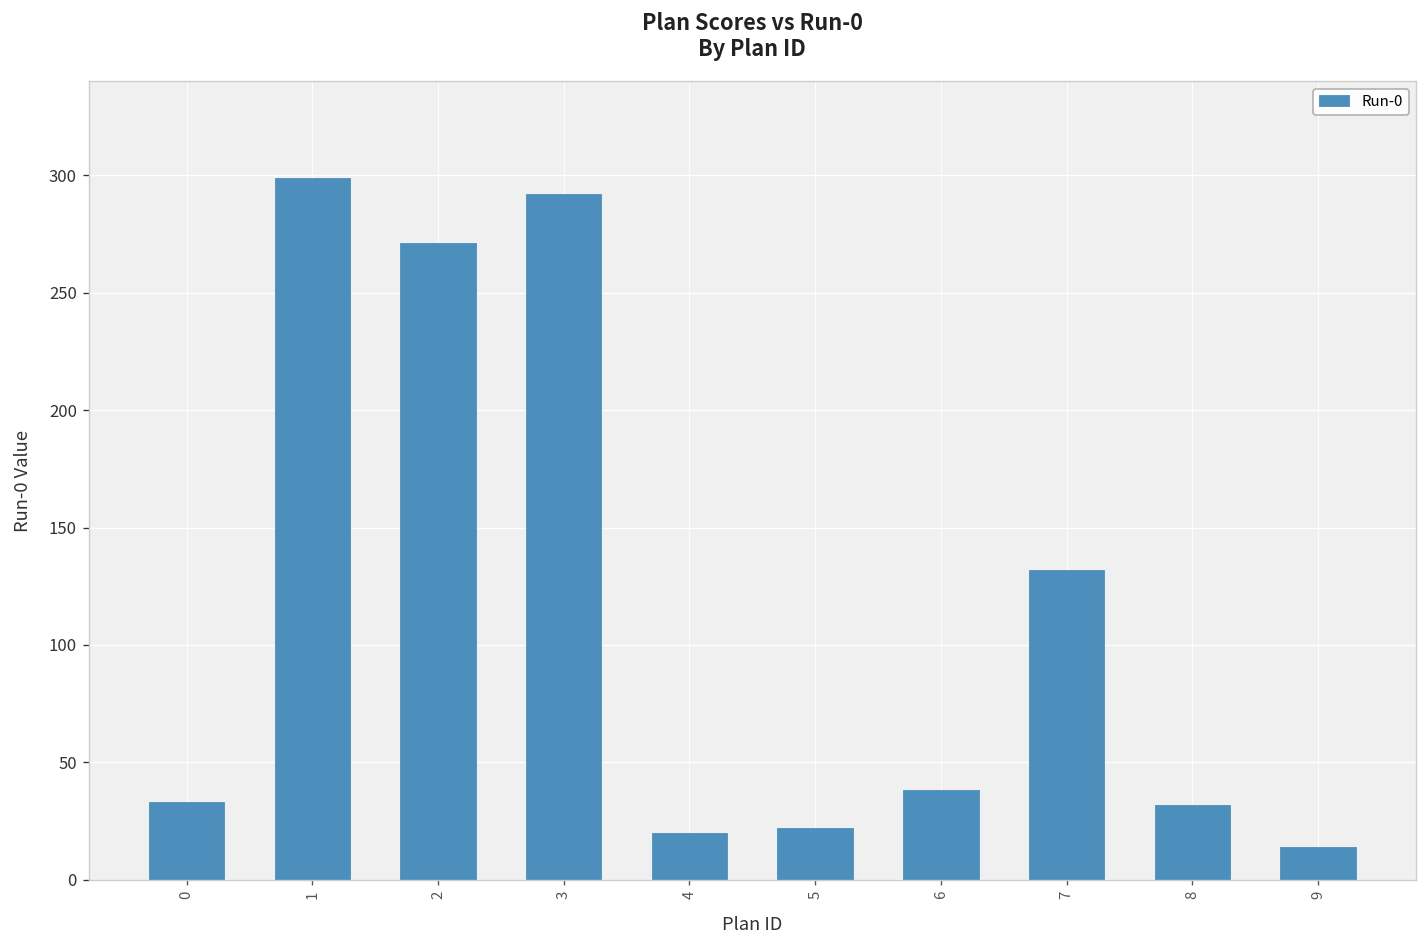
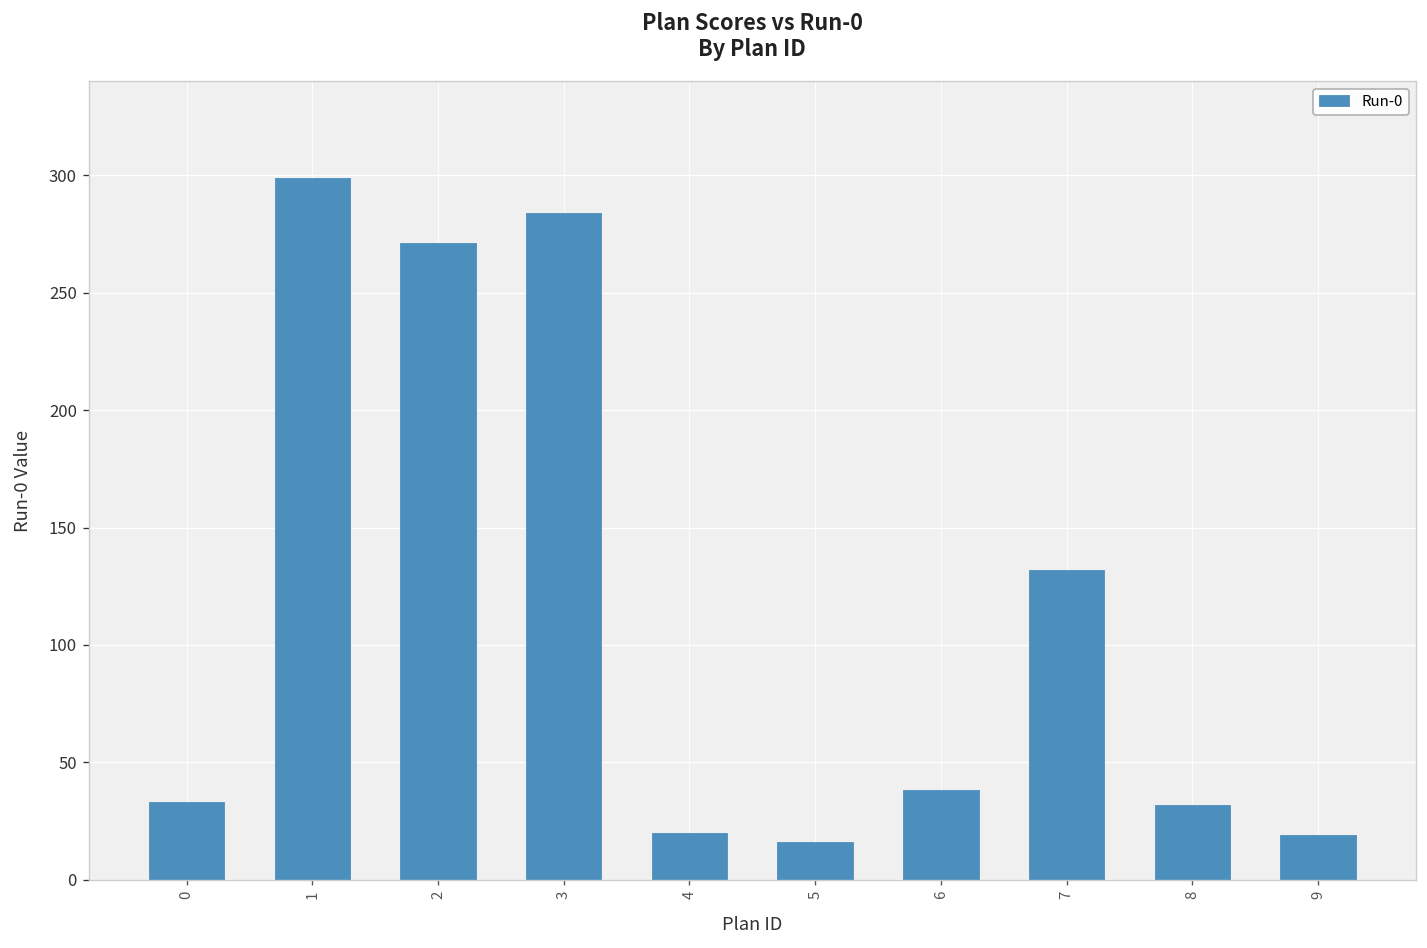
3: 292 -> 284
5: 22 -> 16
9: 14 -> 19
